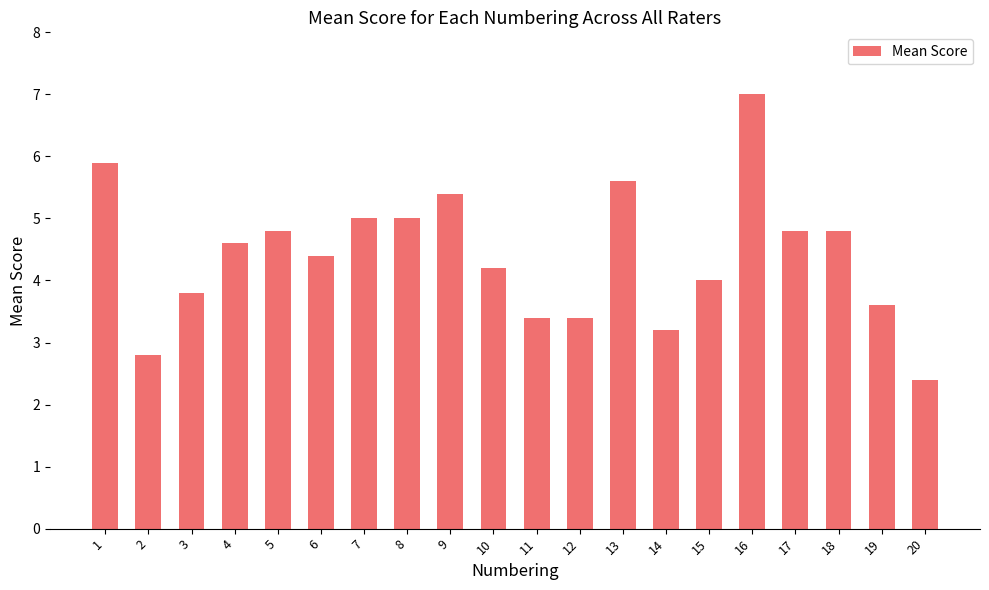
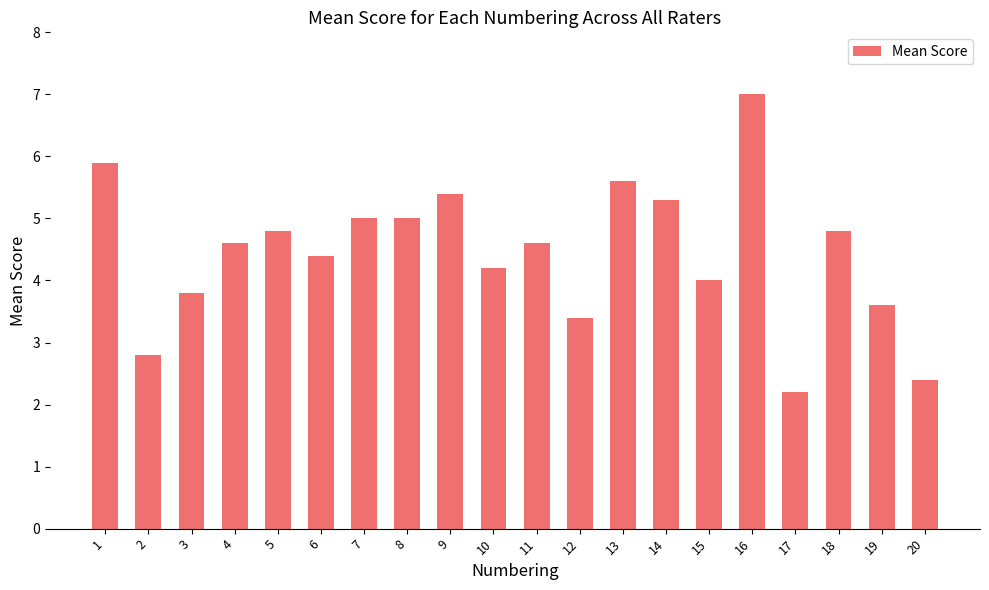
11: 3.4 -> 4.6
14: 3.2 -> 5.3
17: 4.8 -> 2.2
